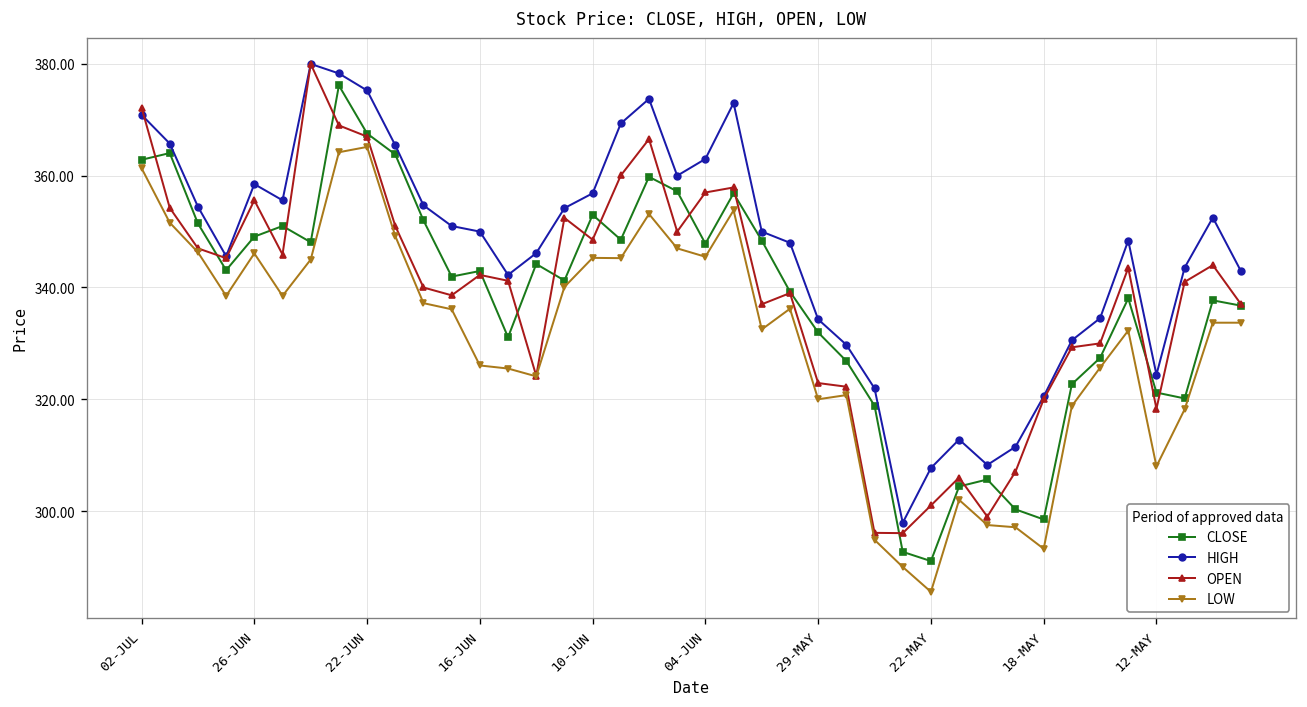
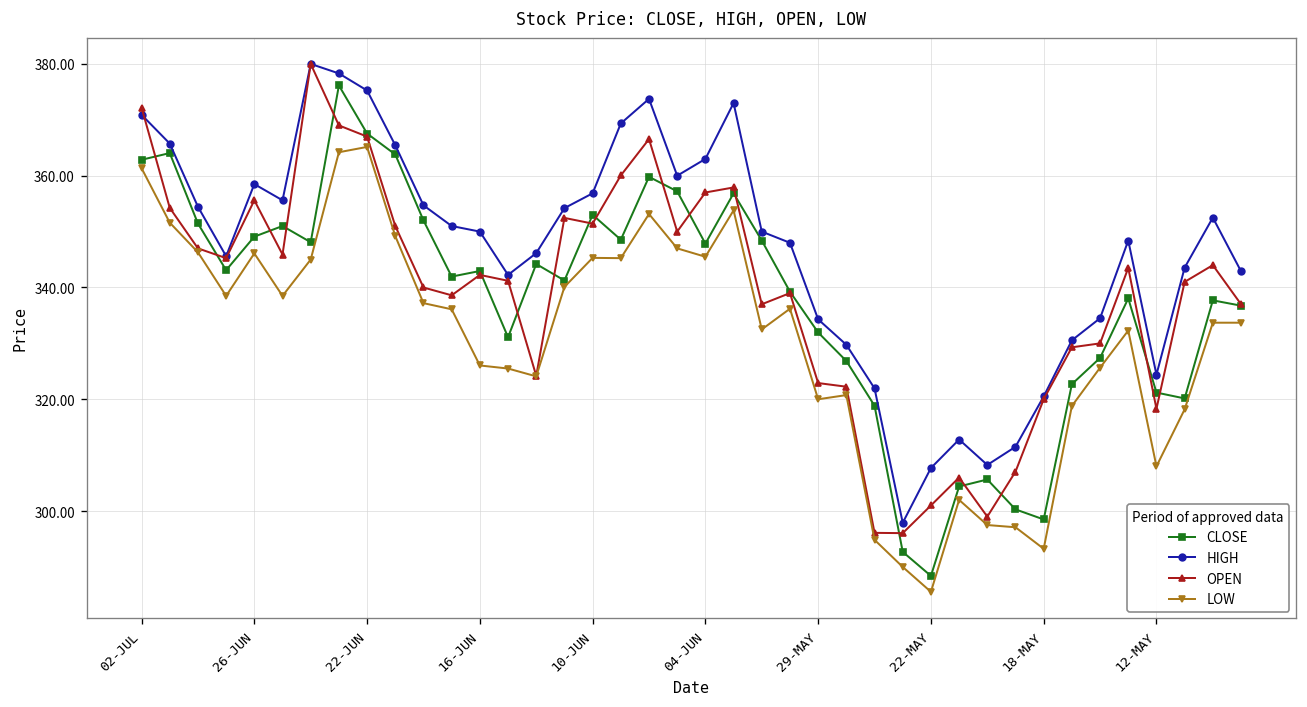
OPEN, 10-JUN: 349 -> 351
CLOSE, 22-MAY: 291 -> 288
